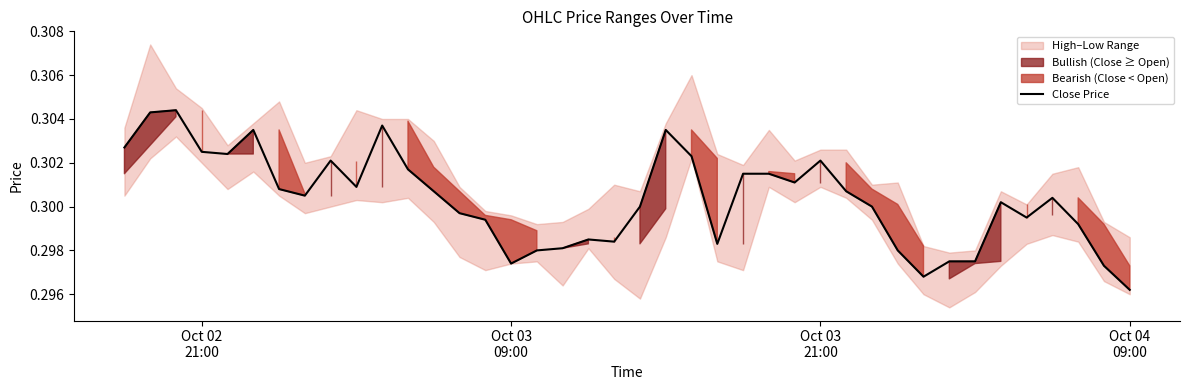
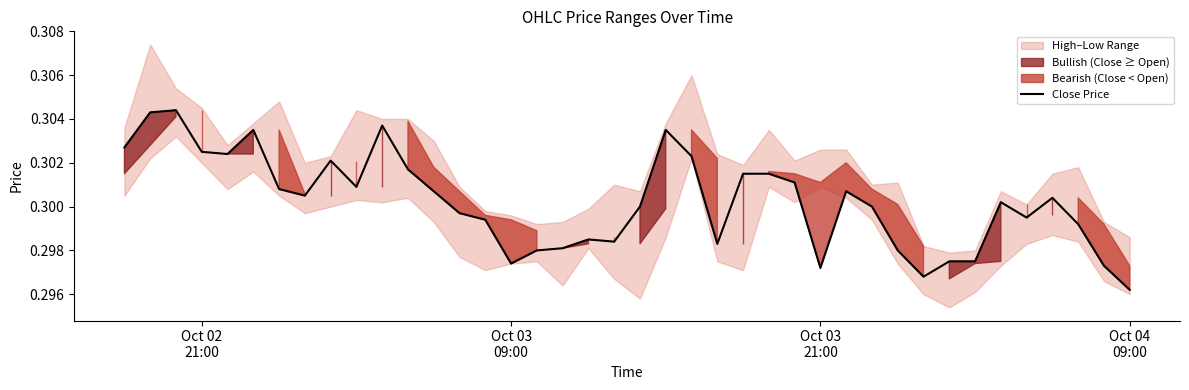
Close Price, Oct 03 21:00: 0.3021 -> 0.2972
